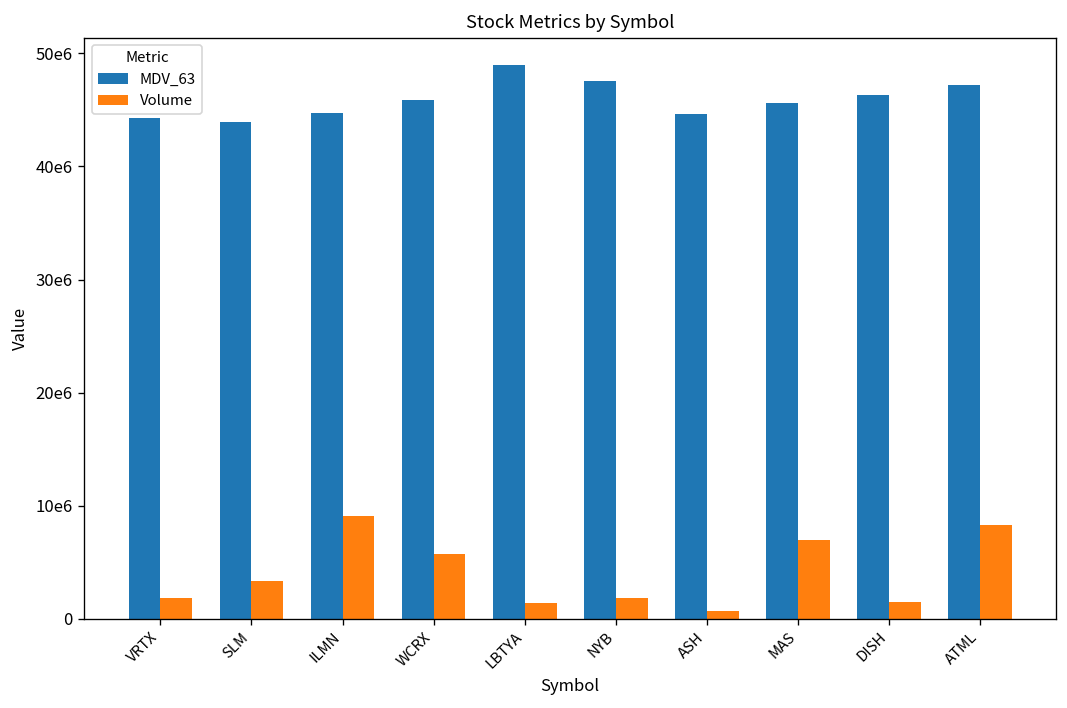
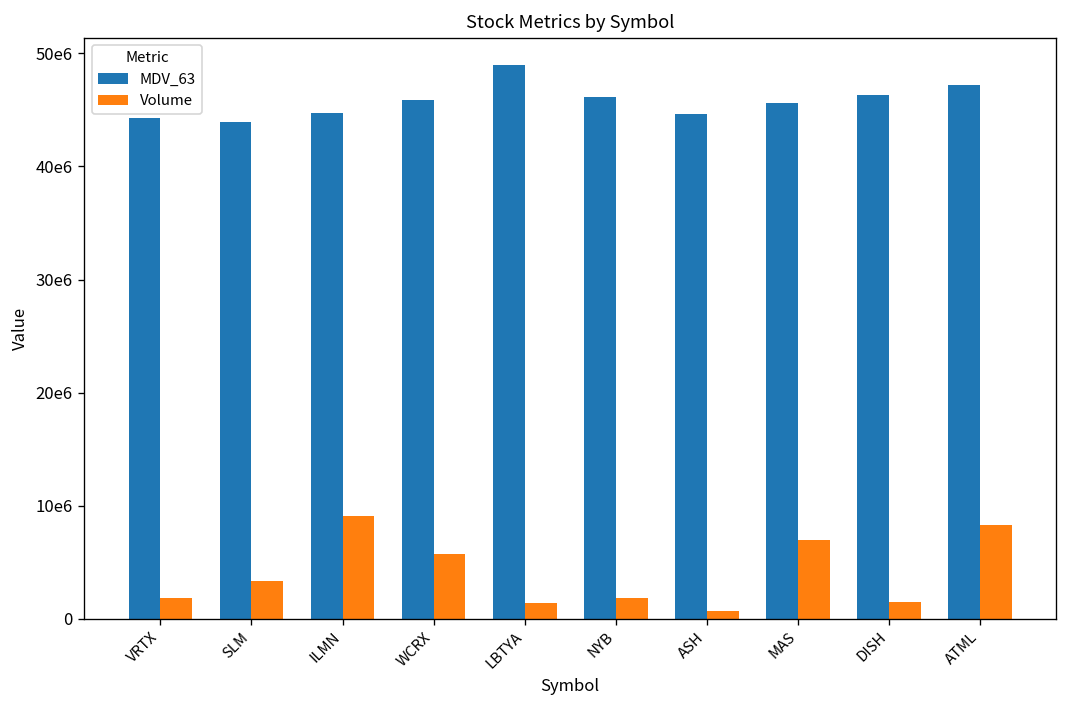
MDV_63, NYB: 48000000 -> 46000000
